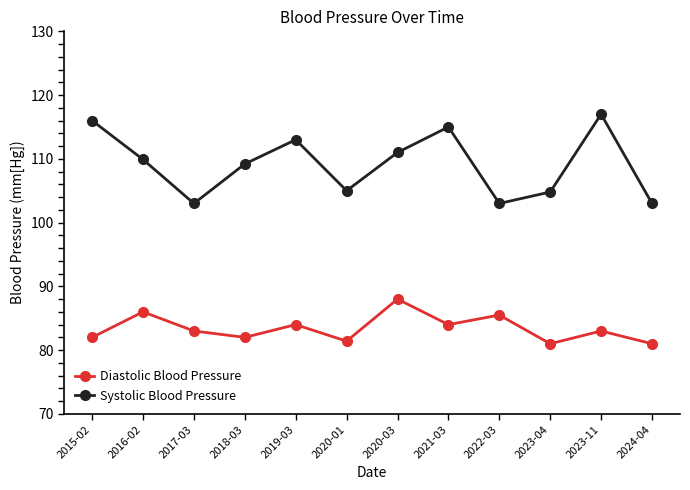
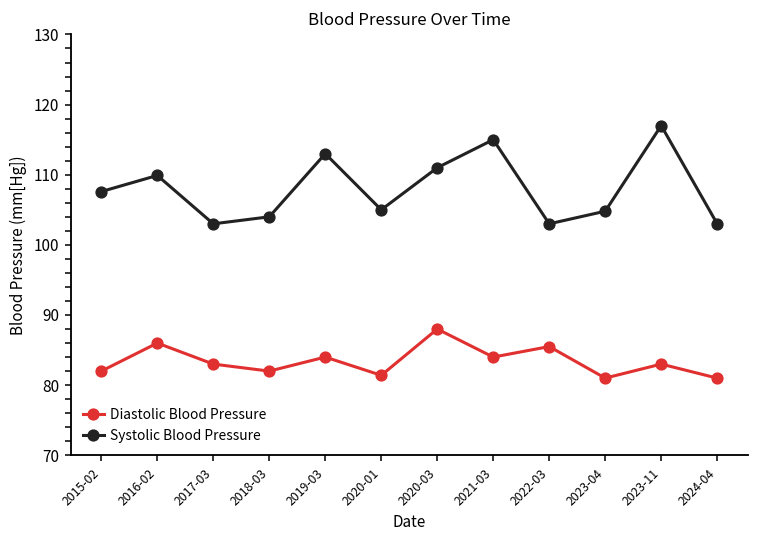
Systolic Blood Pressure, 2015-02: 116 -> 108
Systolic Blood Pressure, 2018-03: 109 -> 104
